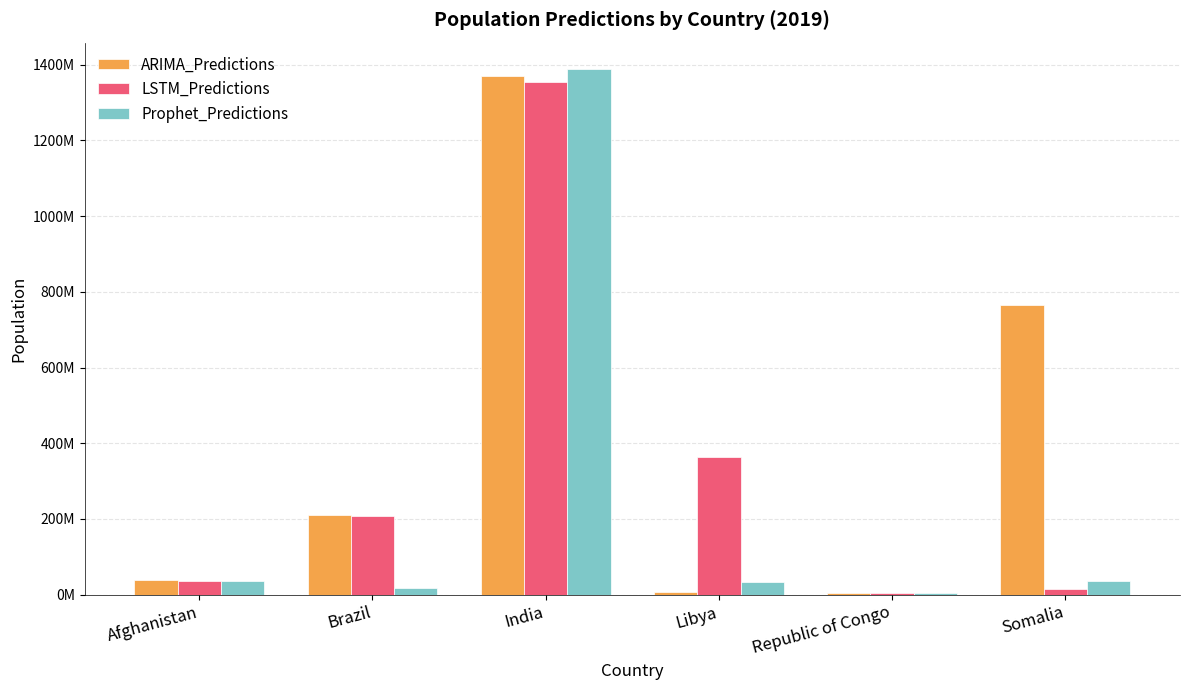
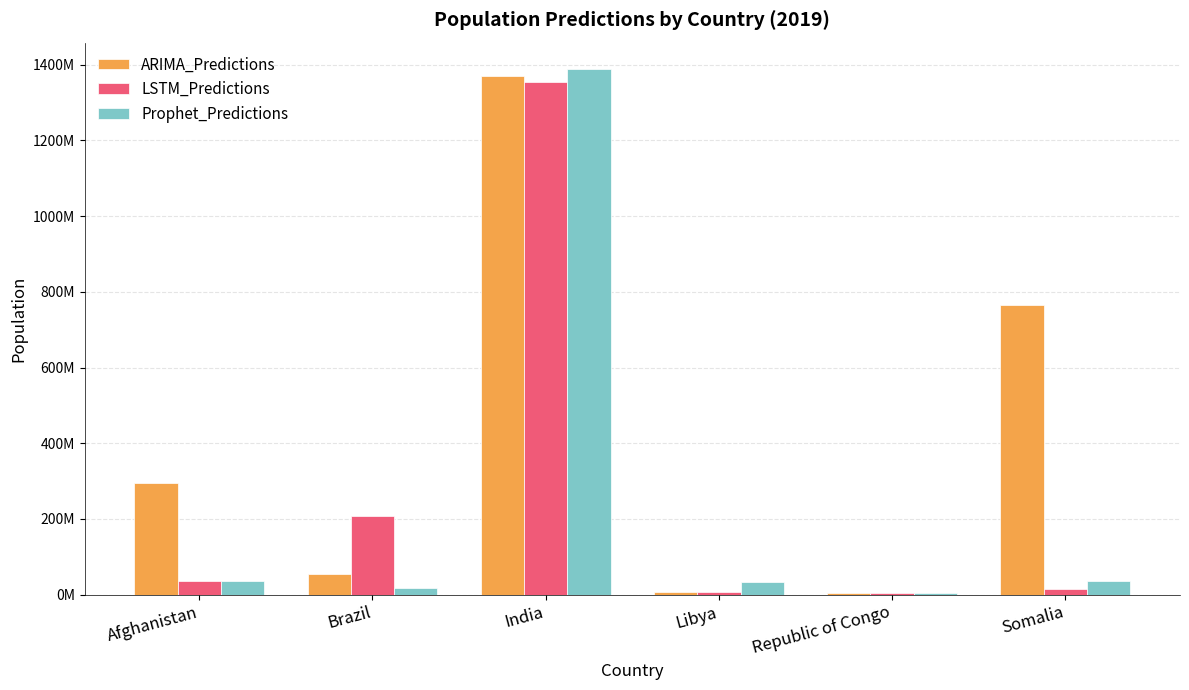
ARIMA_Predictions, Afghanistan: 40000000 -> 300000000
ARIMA_Predictions, Brazil: 210000000 -> 50000000
LSTM_Predictions, Libya: 360000000 -> 10000000
